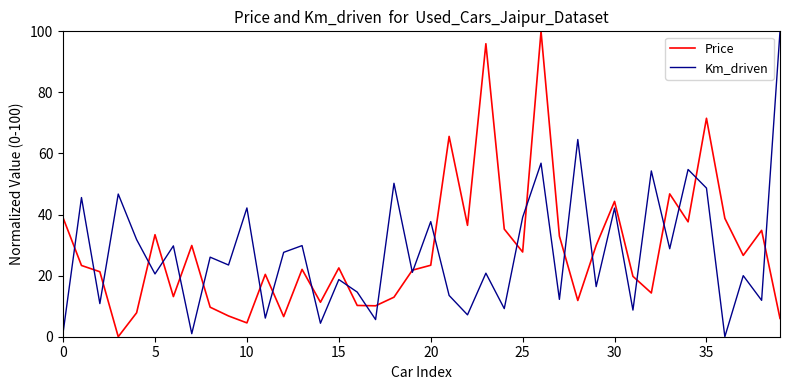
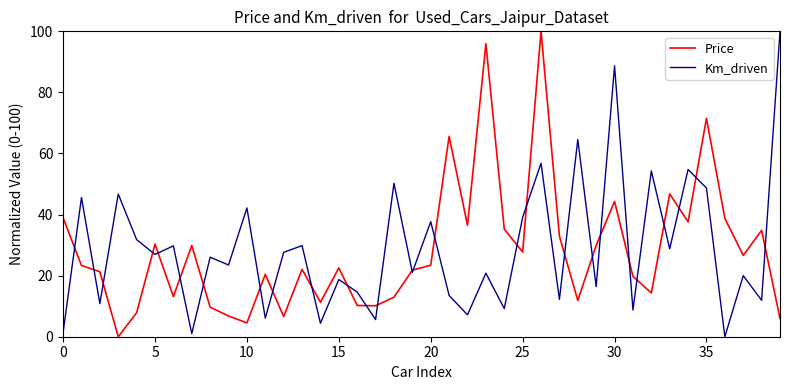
Price, 5: 33 -> 30
Km_driven, 5: 21 -> 27
Km_driven, 30: 42 -> 89
